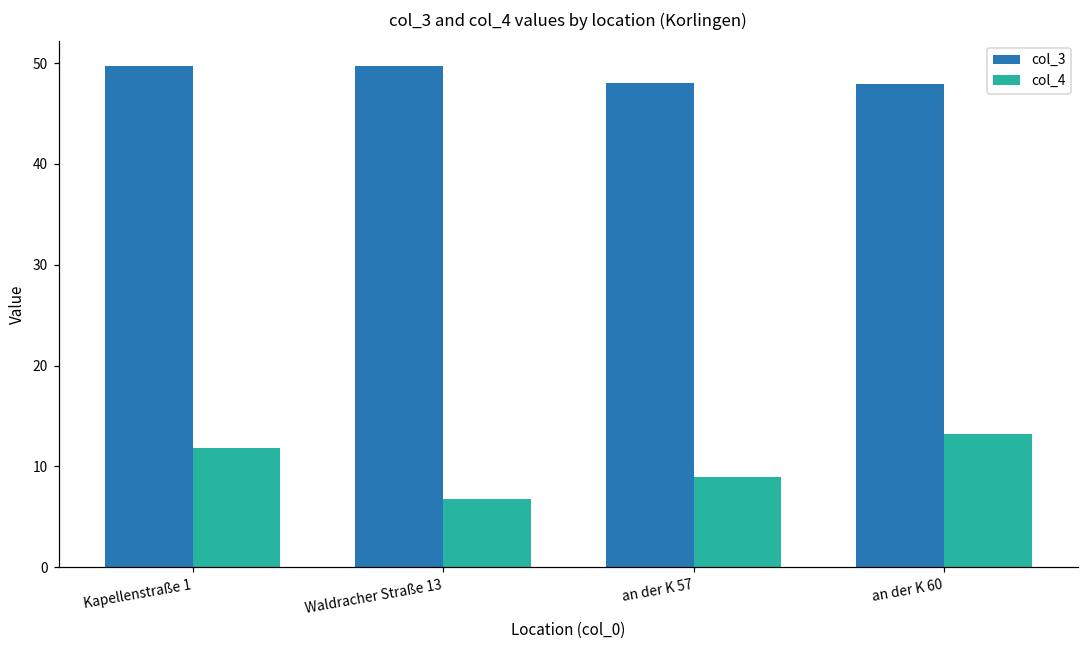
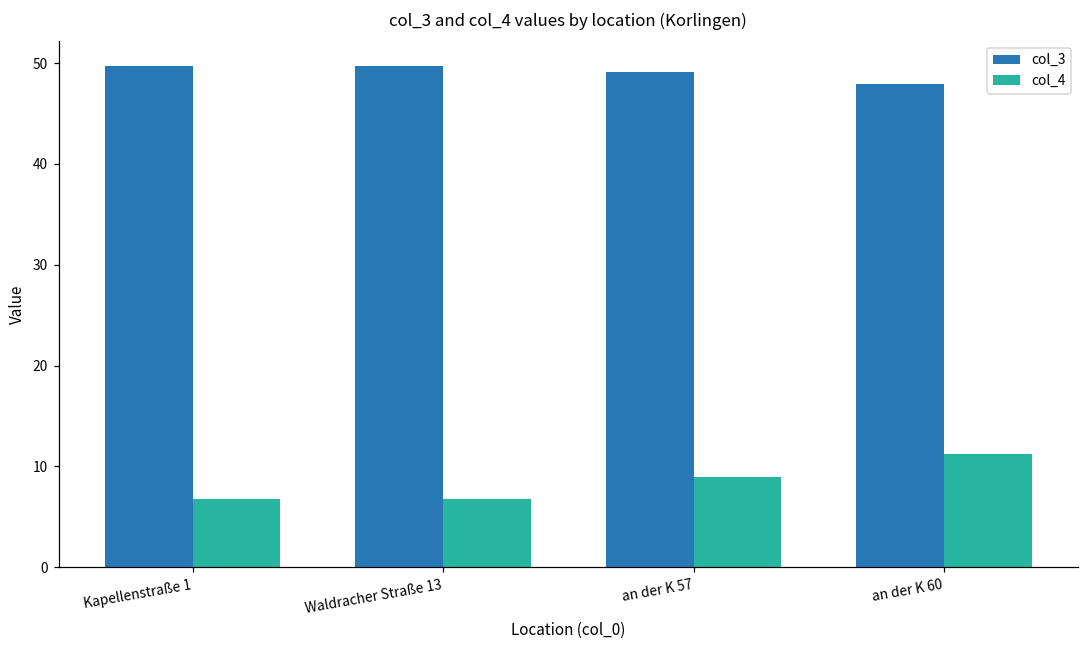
col_4, Kapellenstraße 1: 12 -> 7
col_3, an der K 57: 48 -> 49
col_4, an der K 60: 13 -> 11
